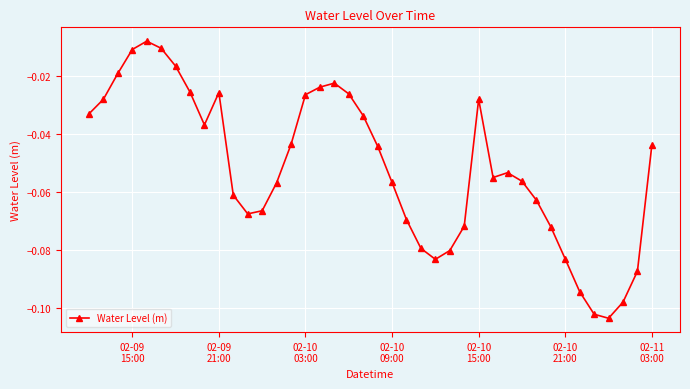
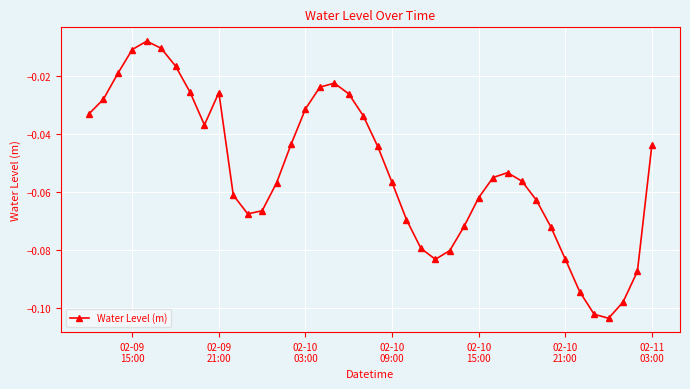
02-10 03:00: -0.027 -> -0.031
02-10 15:00: -0.028 -> -0.062
